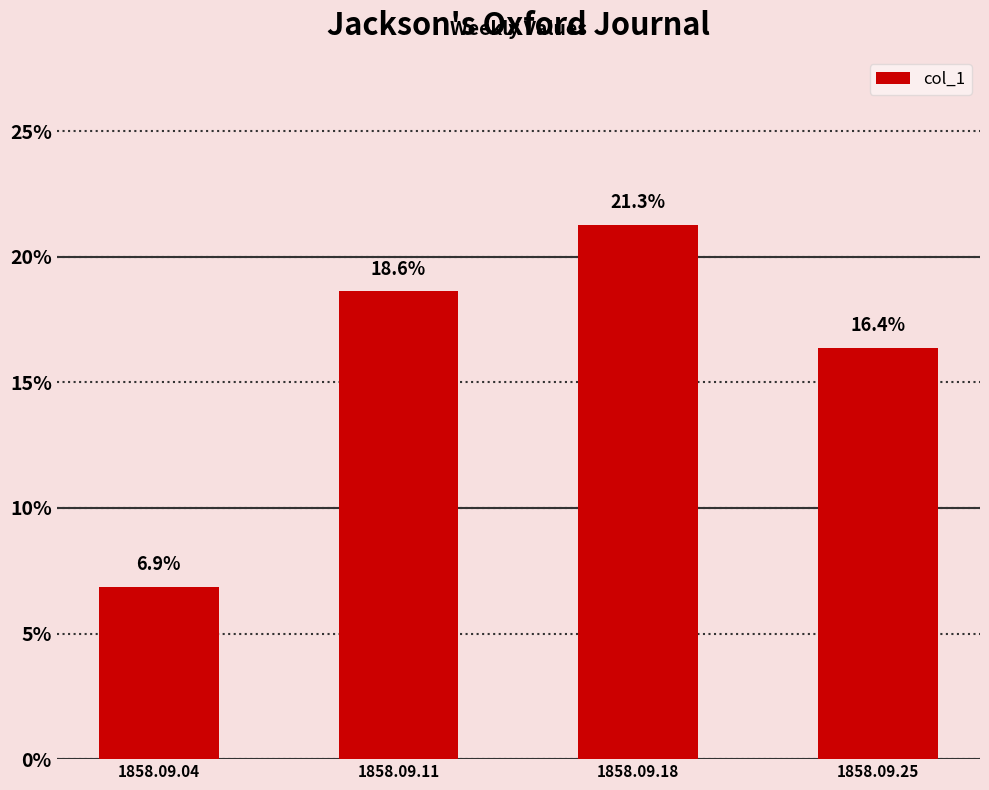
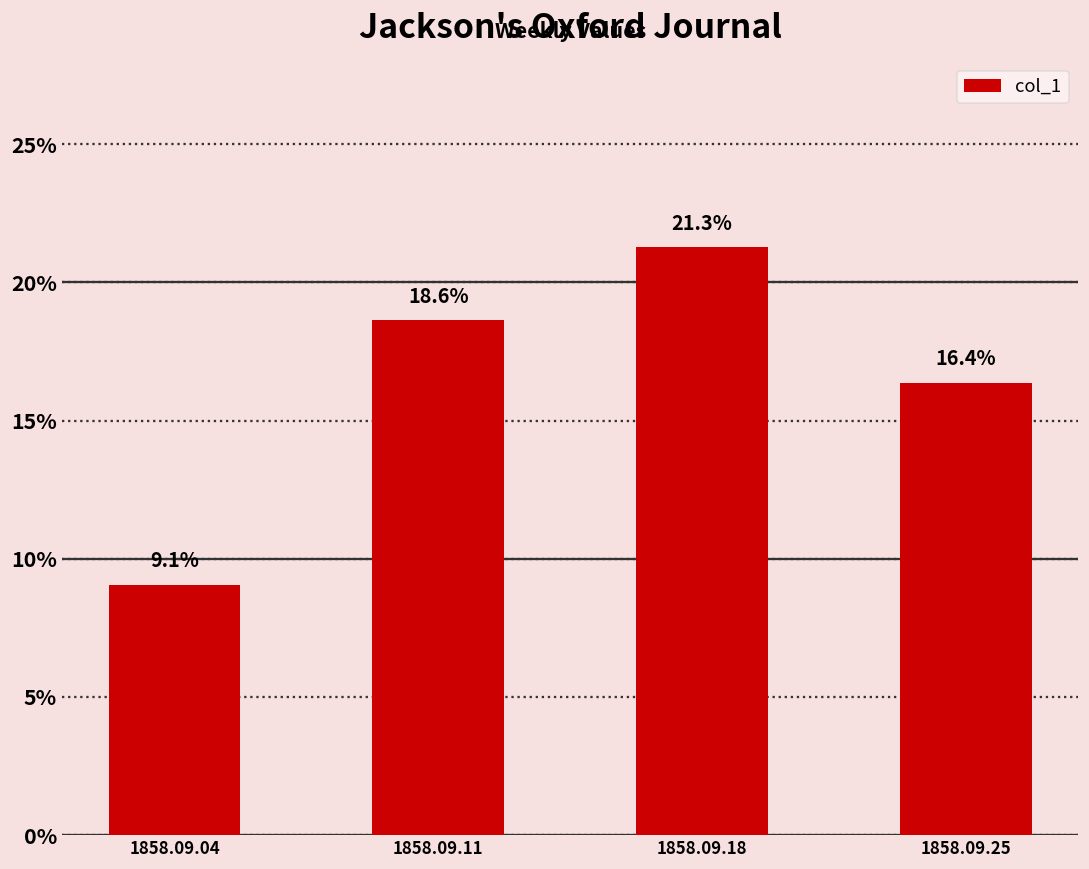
1858.09.04: 6.9% -> 9.1%
